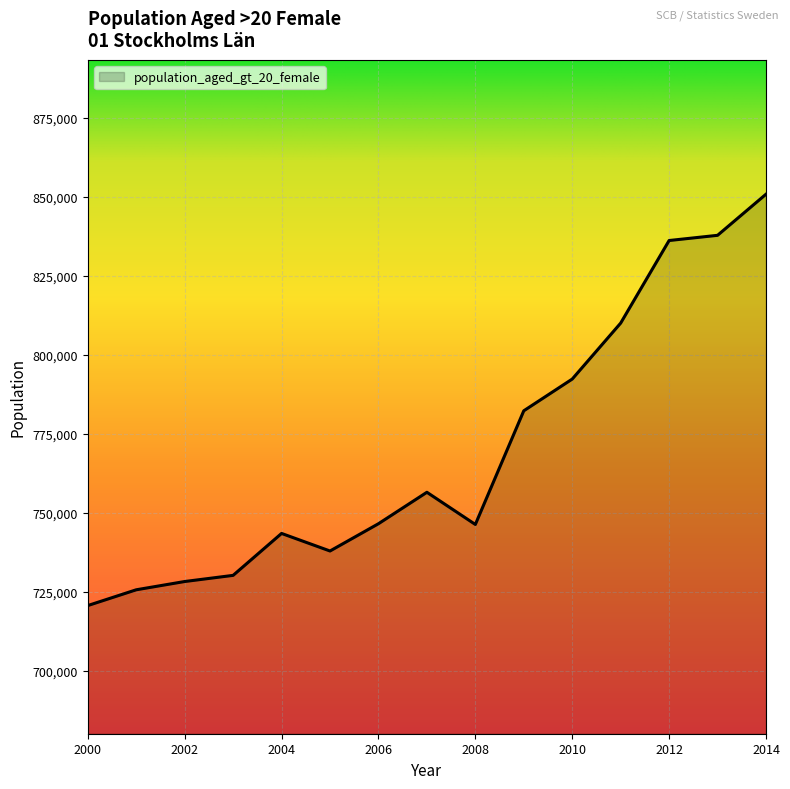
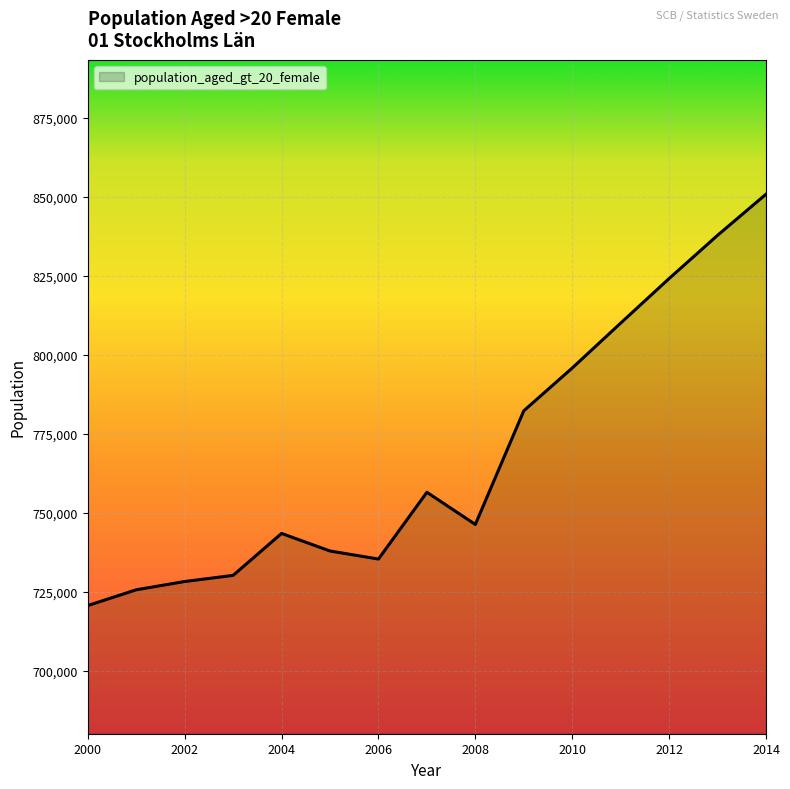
2006: 747,000 -> 735,000
2010: 792,000 -> 796,000
2012: 836,000 -> 824,000
